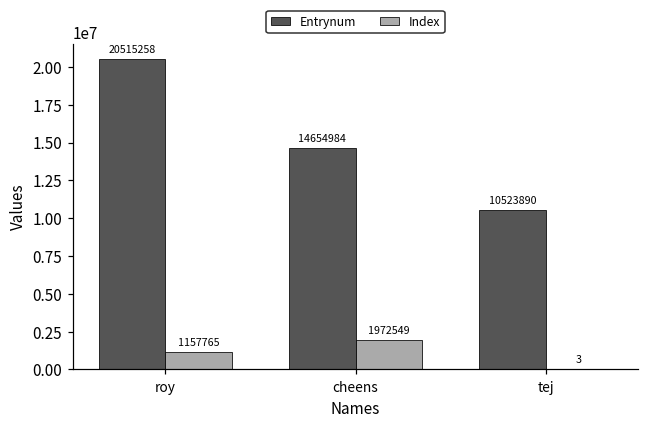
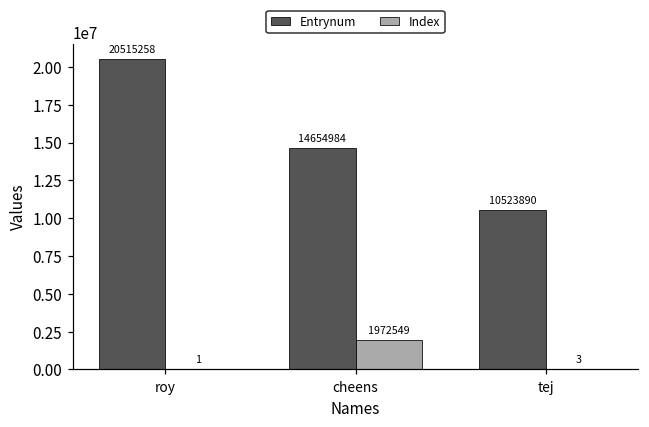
Index, roy: 1157765 -> 1
